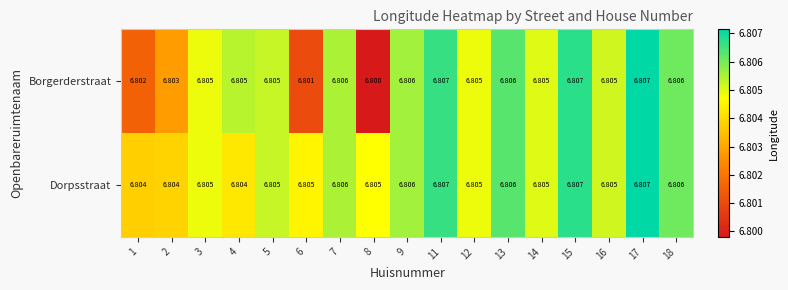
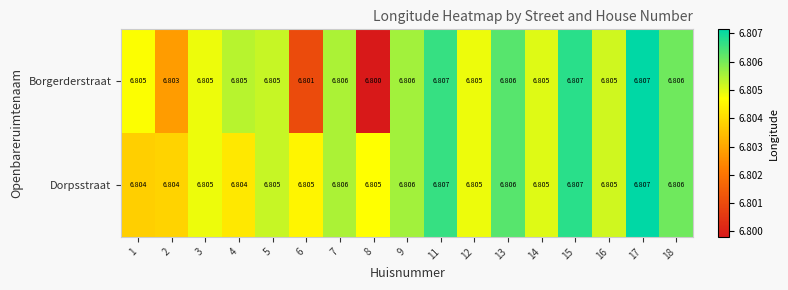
Borgerderstraat, 1: 6.802 -> 6.805
